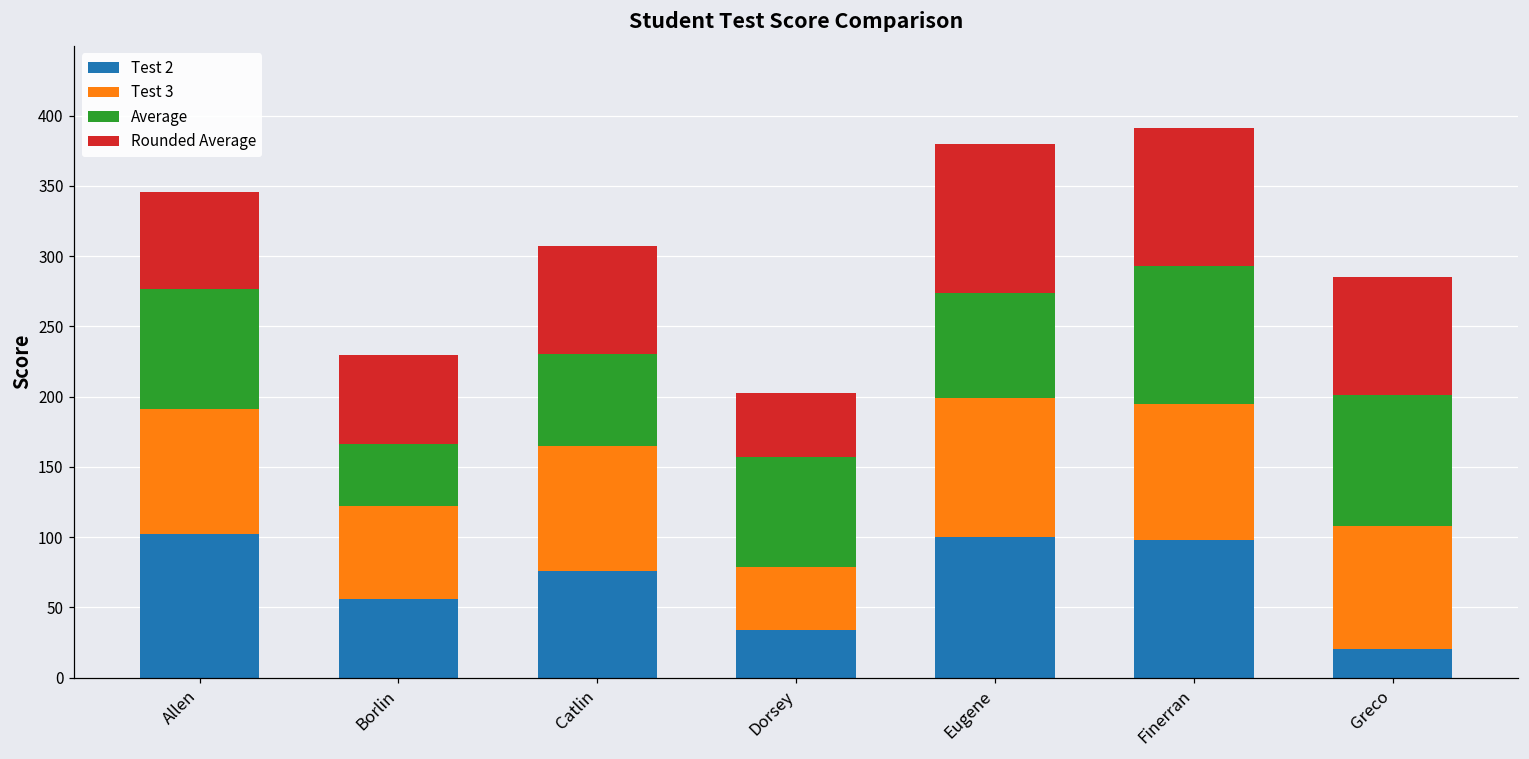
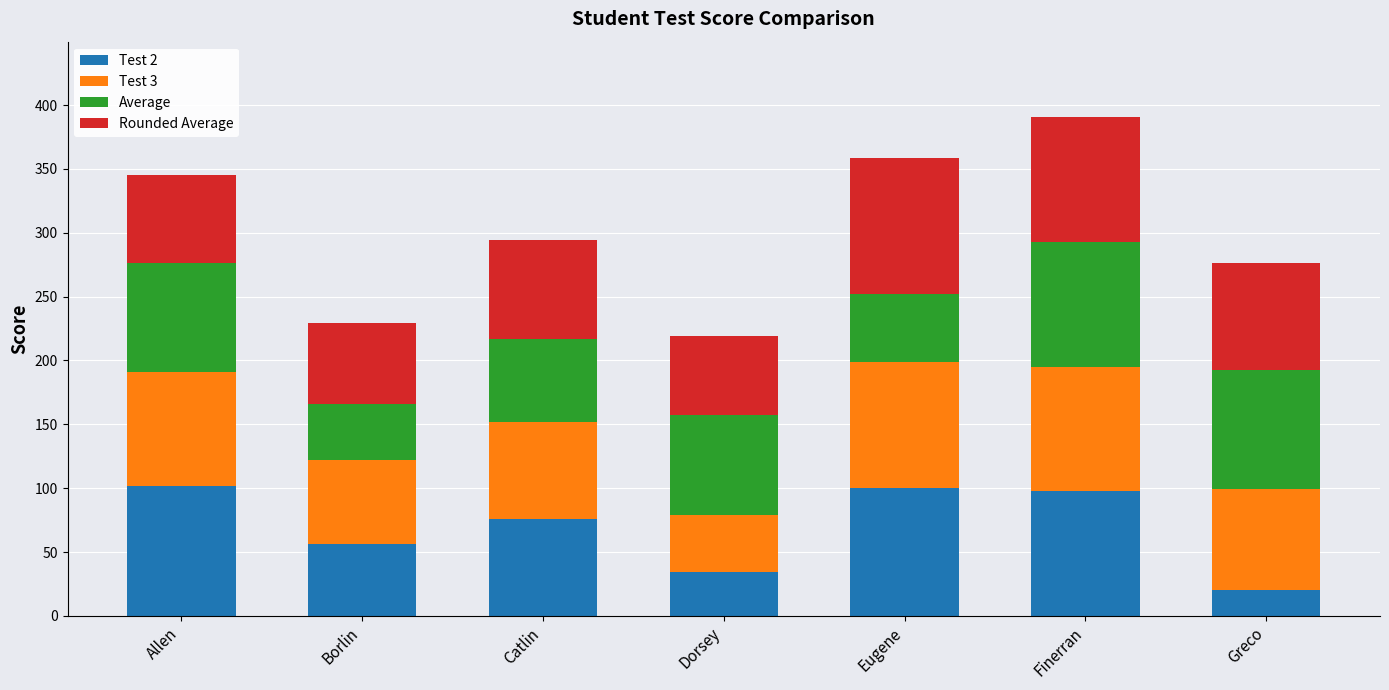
Test 3, Catlin: 89 -> 76
Rounded Average, Dorsey: 45 -> 62
Average, Eugene: 75 -> 53
Test 3, Greco: 88 -> 79
